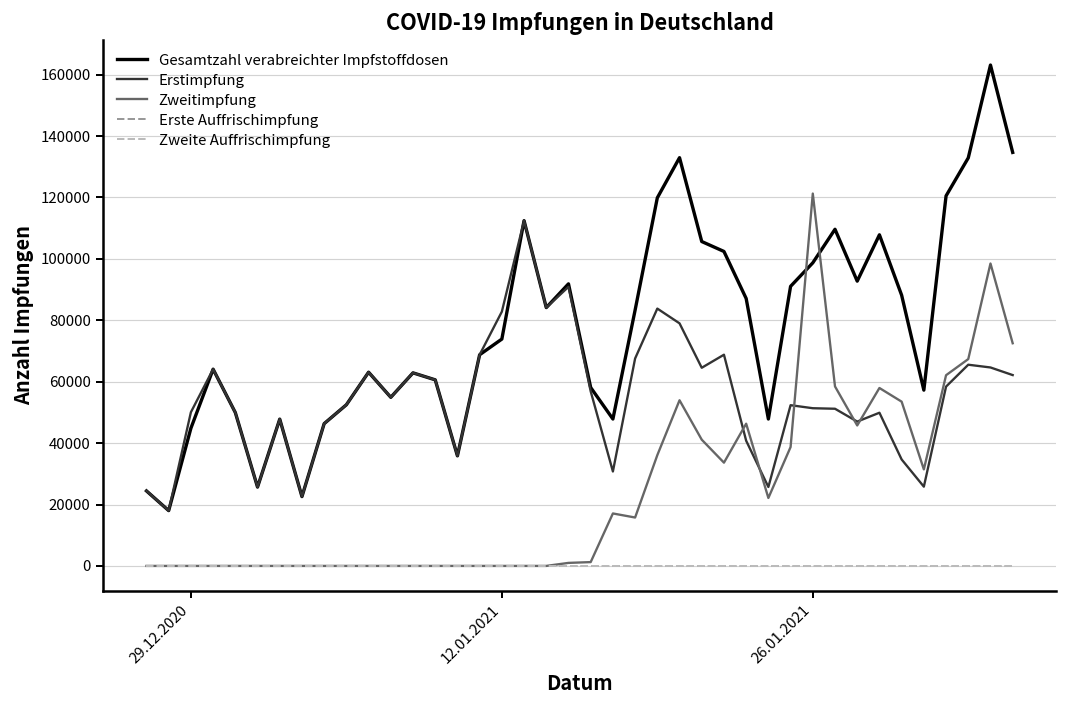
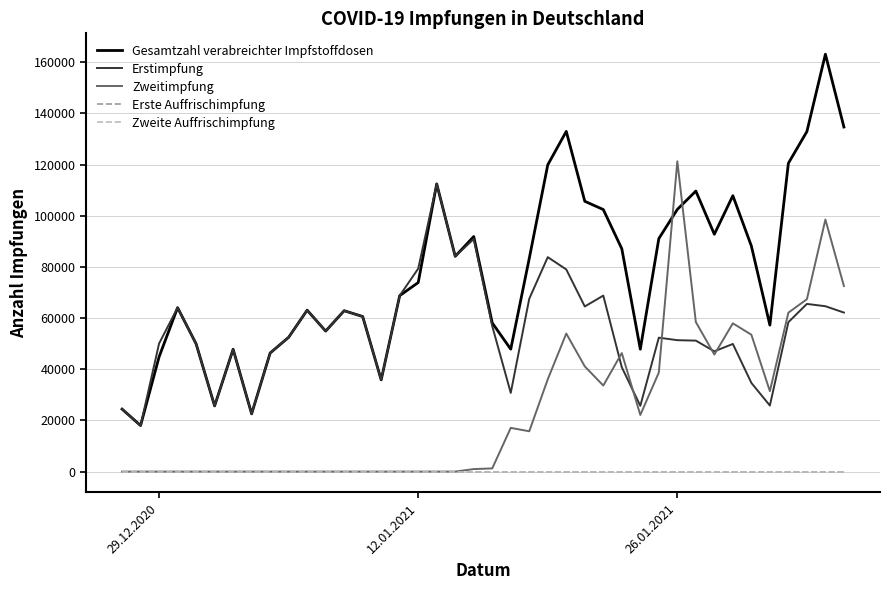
Erstimpfung, 12.01.2021: 83000 -> 79000
Gesamtzahl verabreichter Impfstoffdosen, 26.01.2021: 99000 -> 102000
